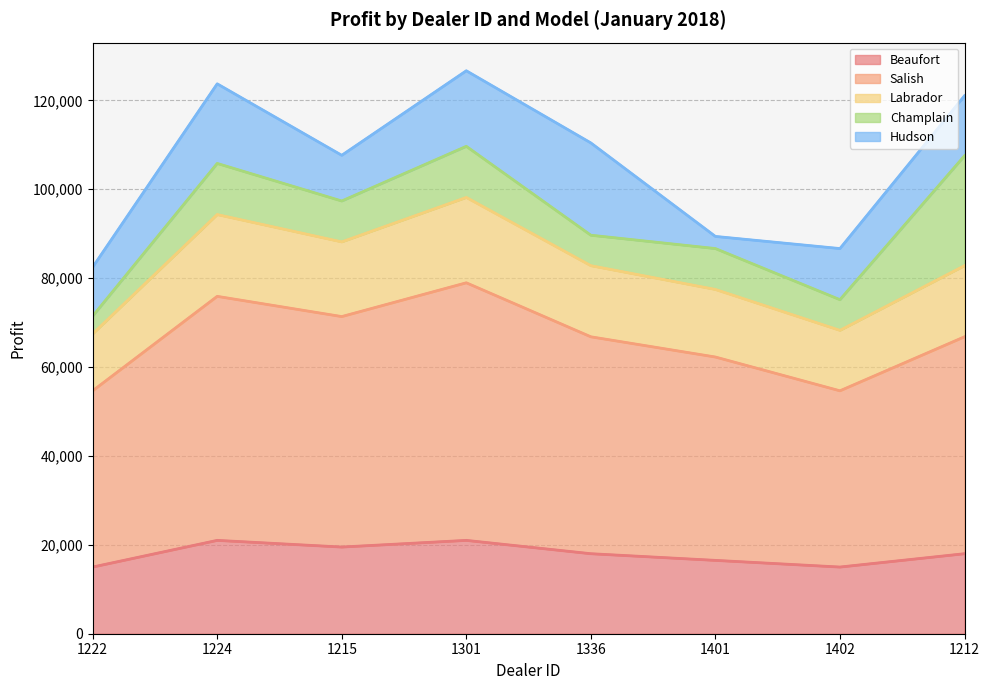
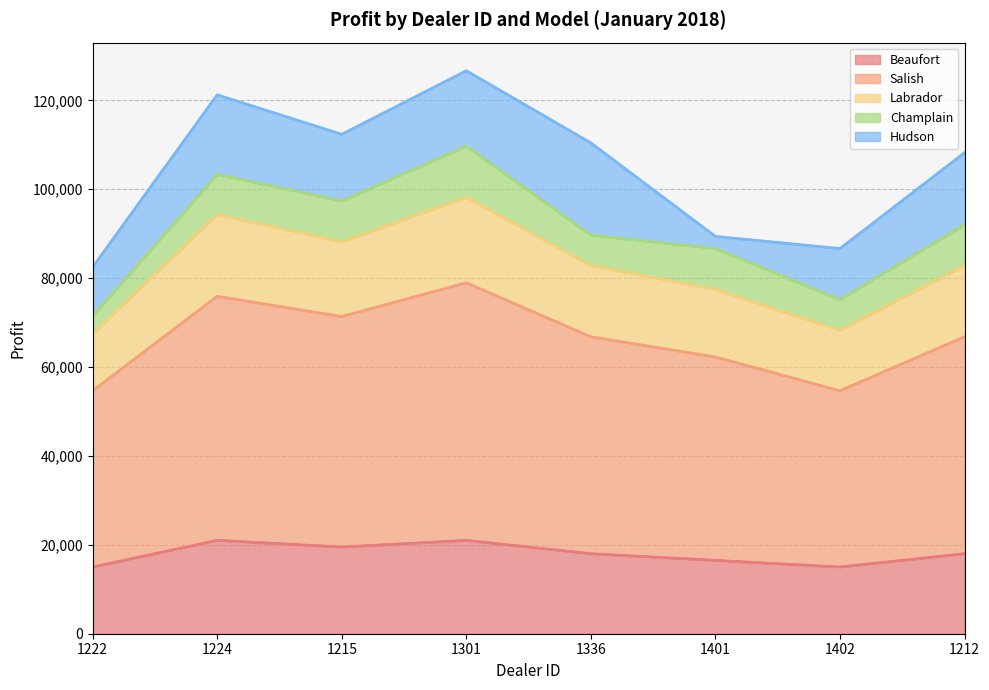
Champlain, 1224: 12,000 -> 9,000
Hudson, 1215: 10,000 -> 15,000
Champlain, 1212: 25,000 -> 9,000
Hudson, 1212: 14,000 -> 16,000
